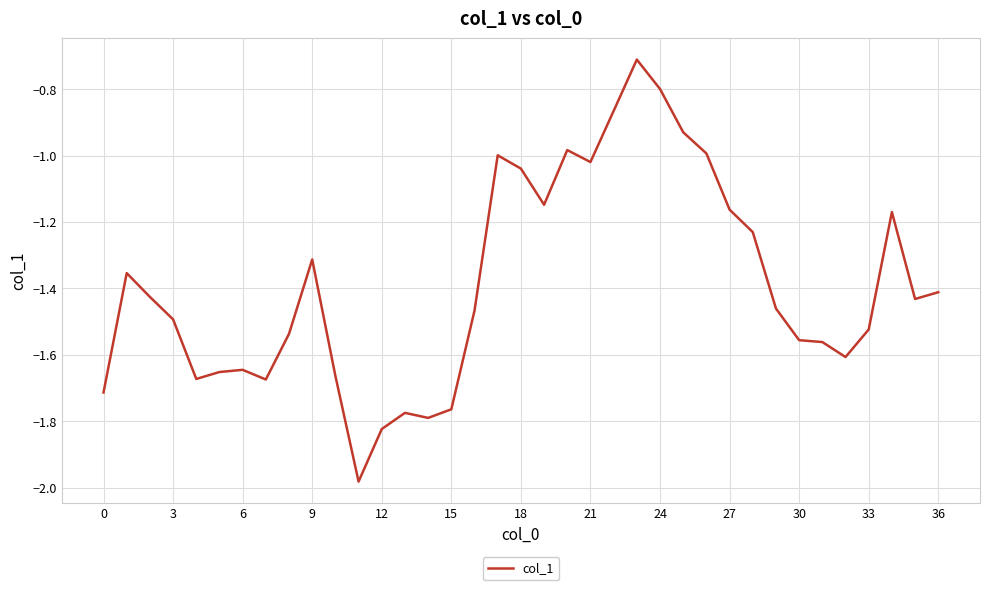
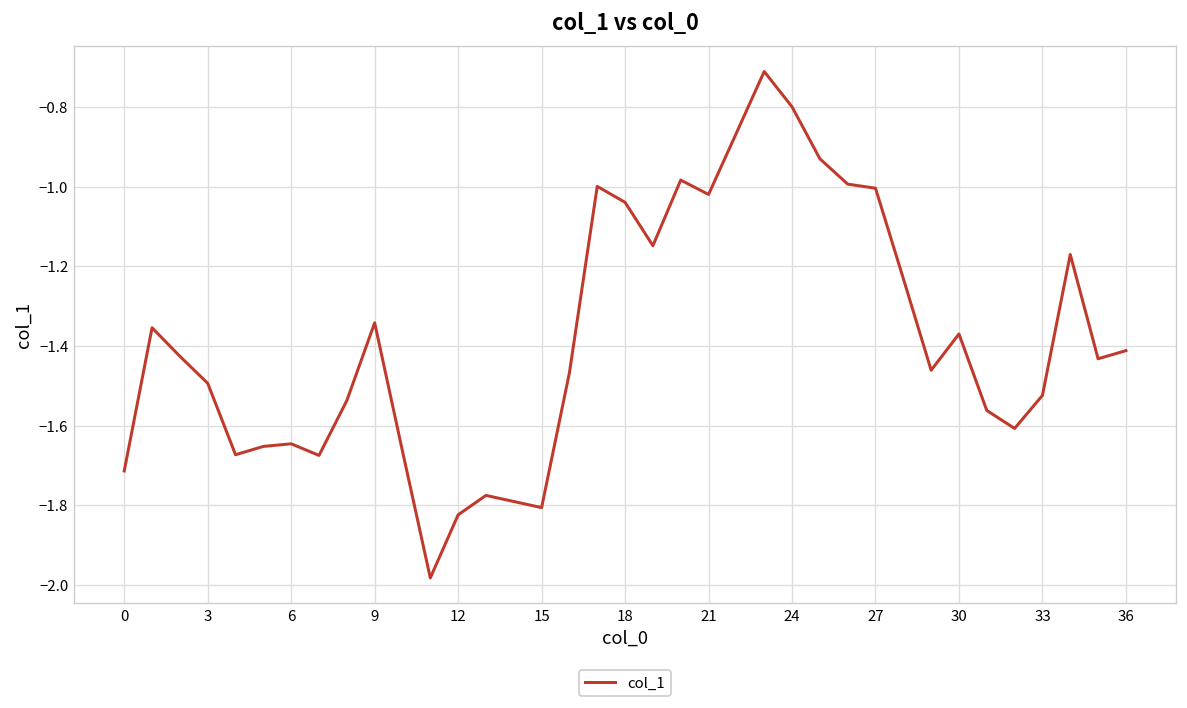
9: -1.31 -> -1.34
15: -1.76 -> -1.81
27: -1.16 -> -1.00
30: -1.56 -> -1.37
